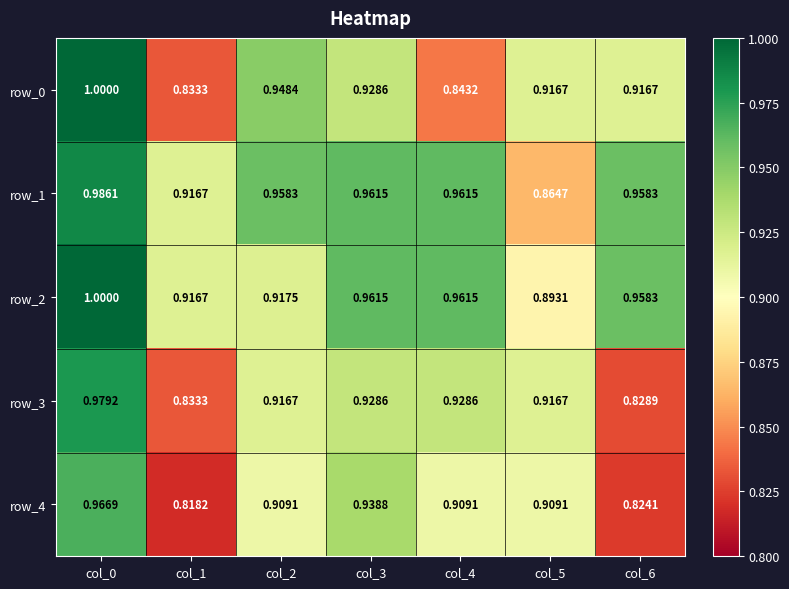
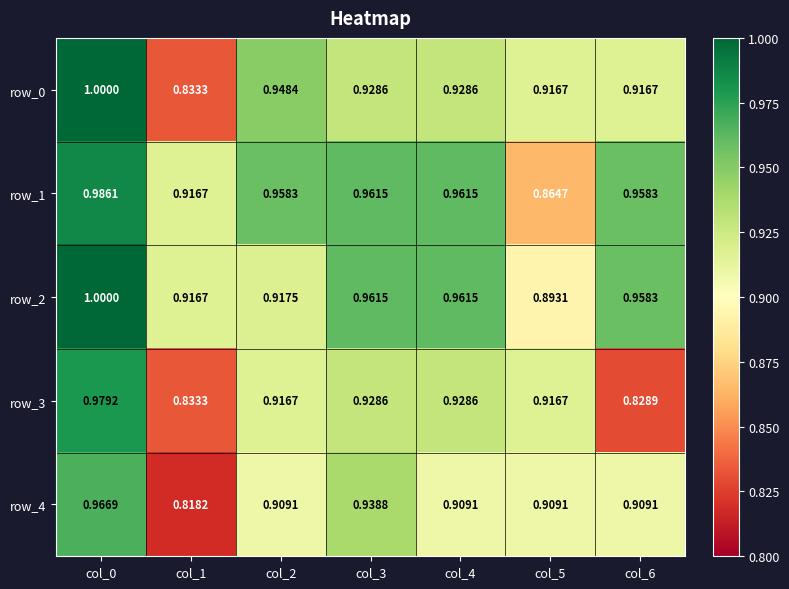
row_0, col_4: 0.8432 -> 0.9286
row_4, col_6: 0.8241 -> 0.9091
